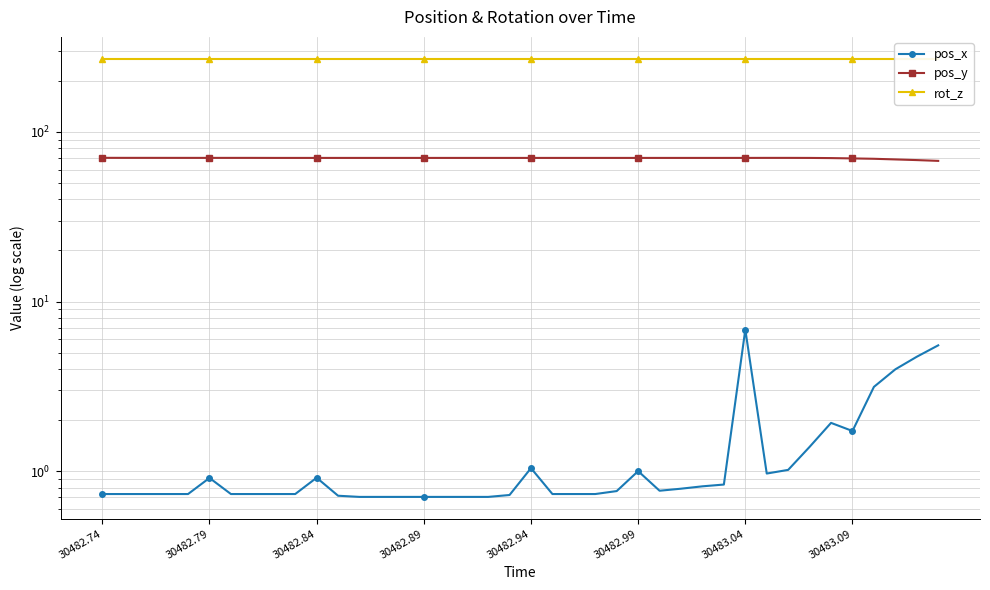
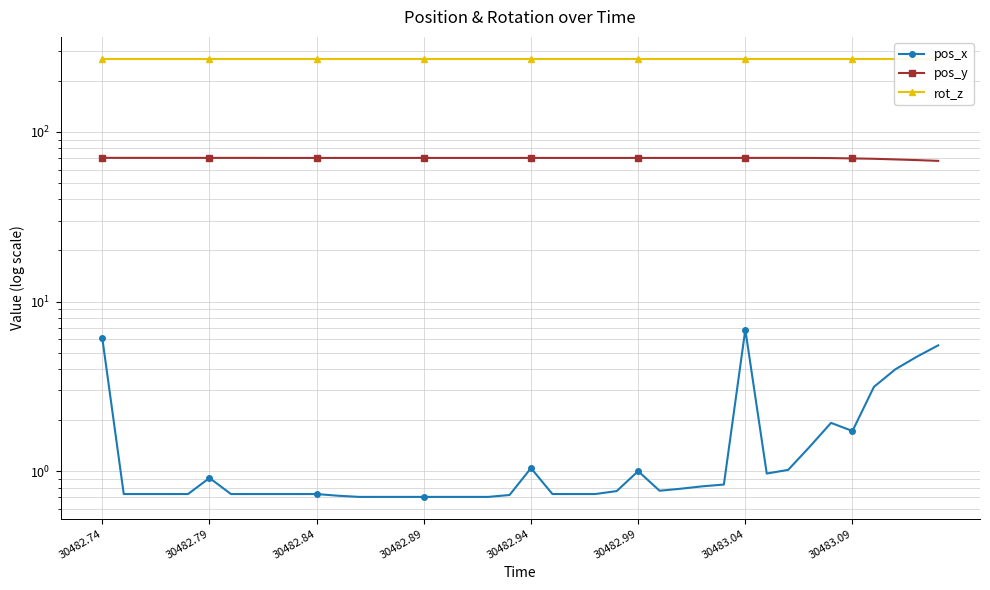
pos_x, 30482.74: 0.73 -> 6.1
pos_x, 30482.84: 0.9 -> 0.73
